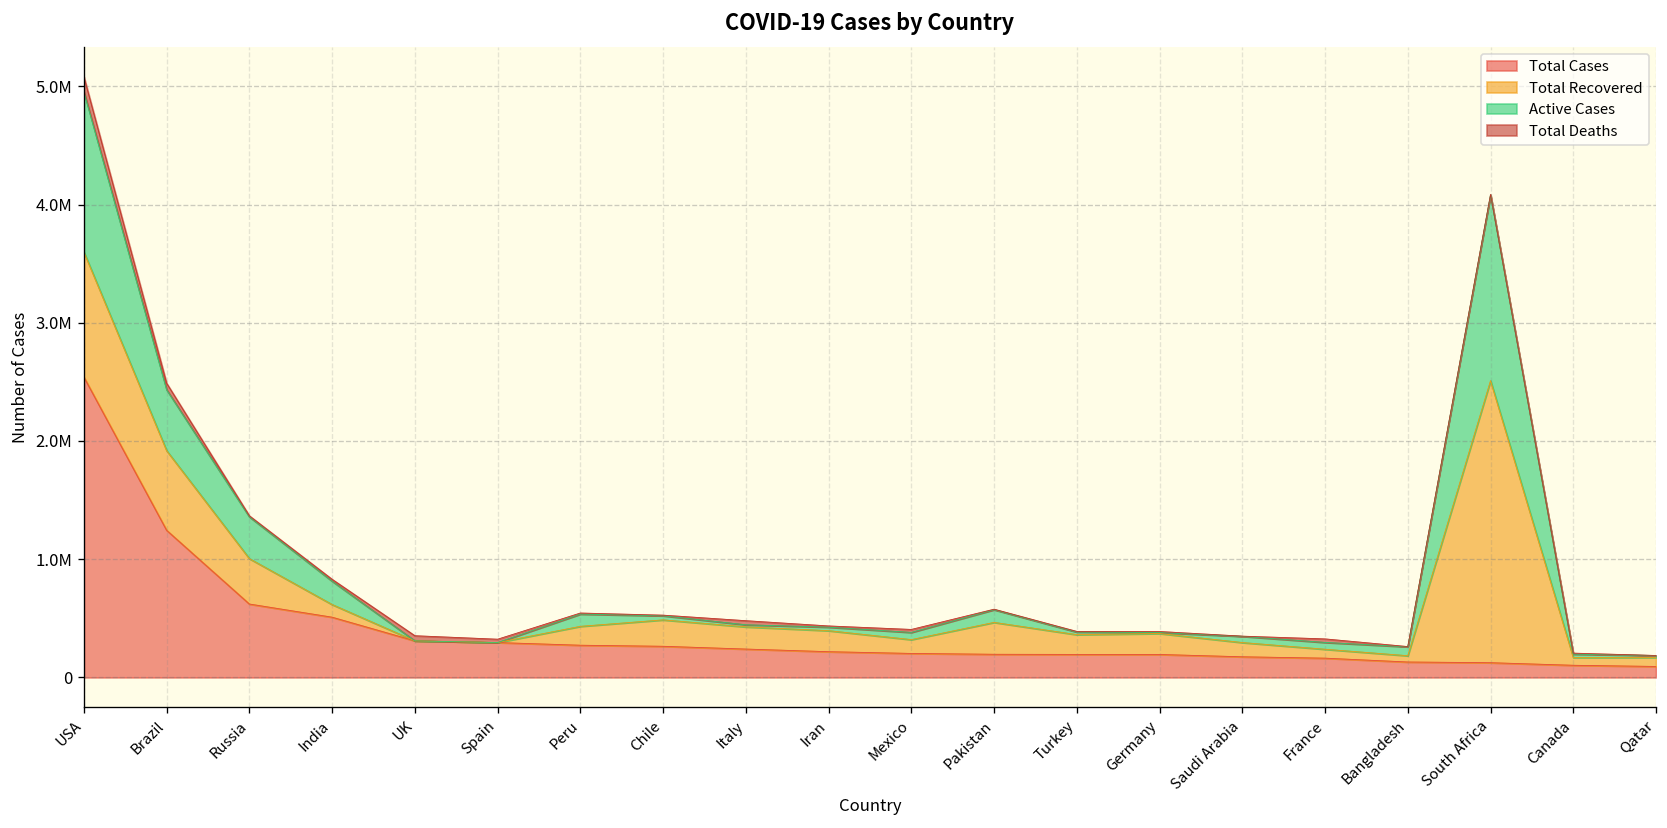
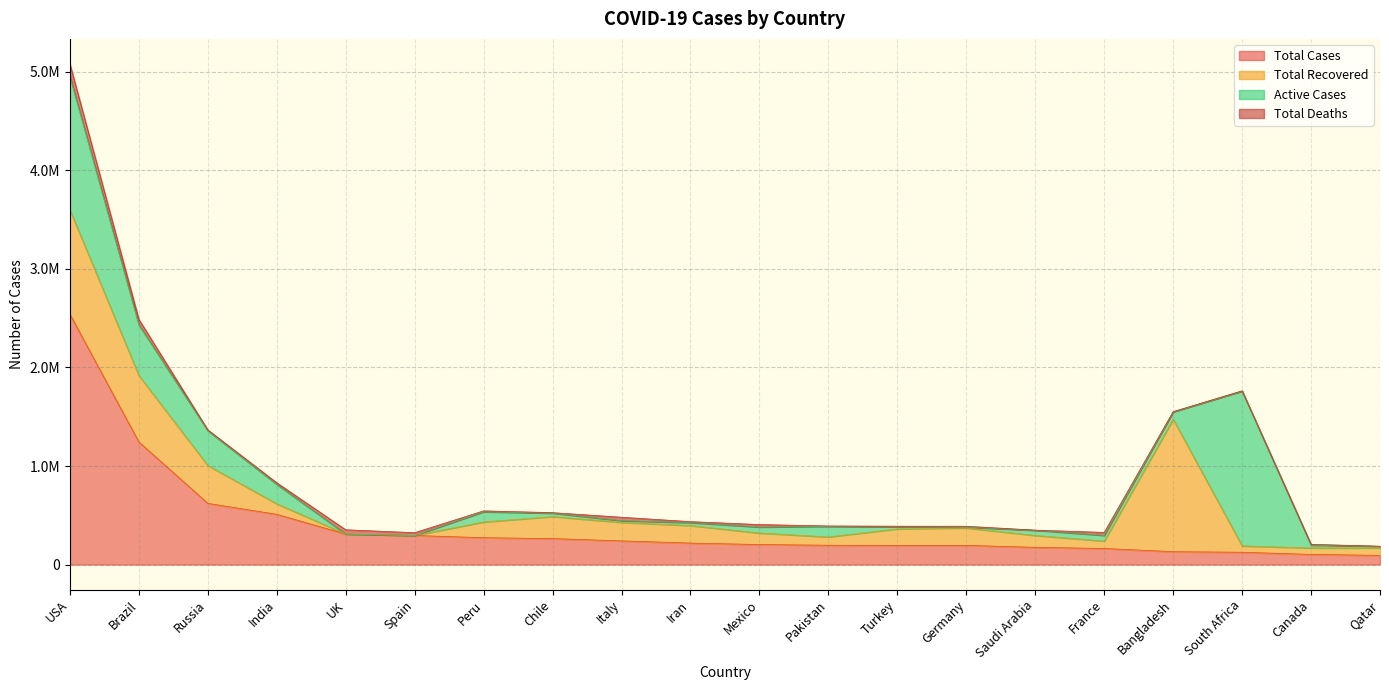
Total Recovered, Pakistan: 300000 -> 100000
Total Recovered, Bangladesh: 100000 -> 1300000
Total Recovered, South Africa: 2400000 -> 100000
